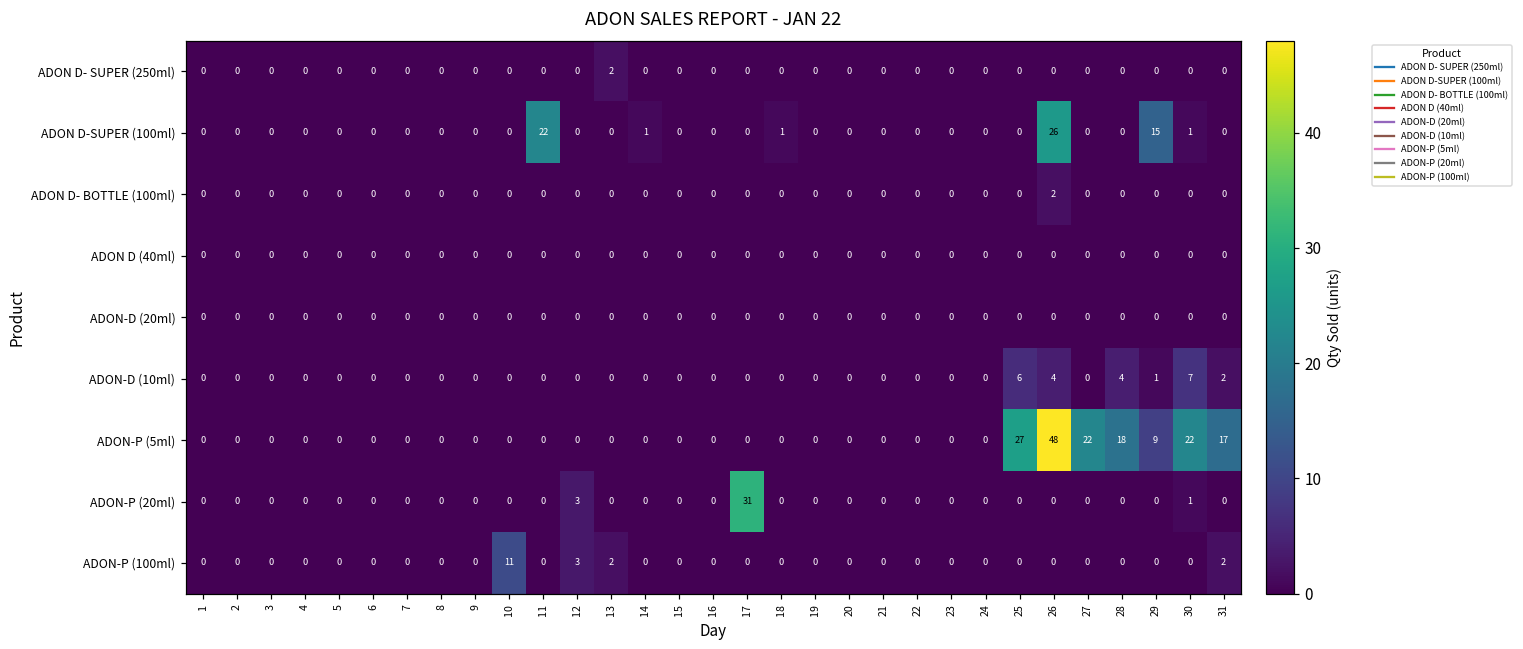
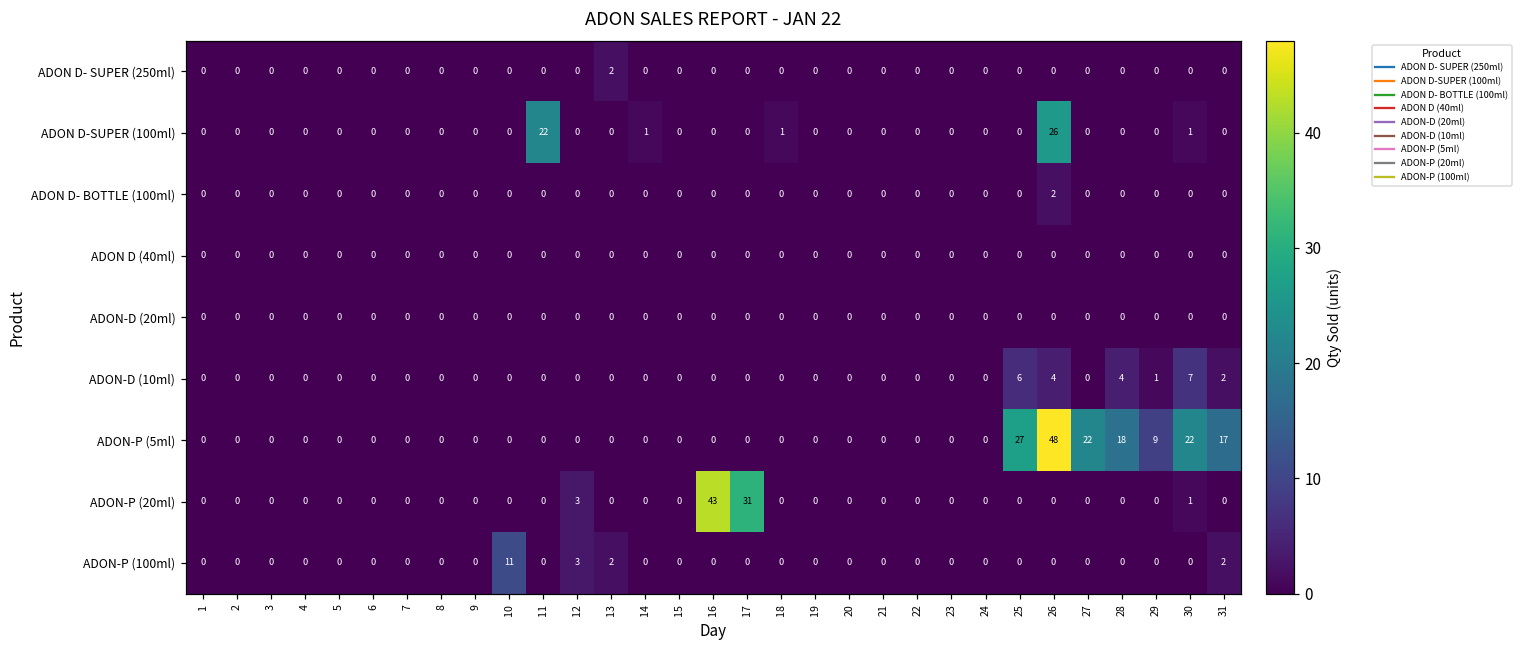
ADON D-SUPER (100ml), 29: 15 -> 0
ADON-P (20ml), 16: 0 -> 43
